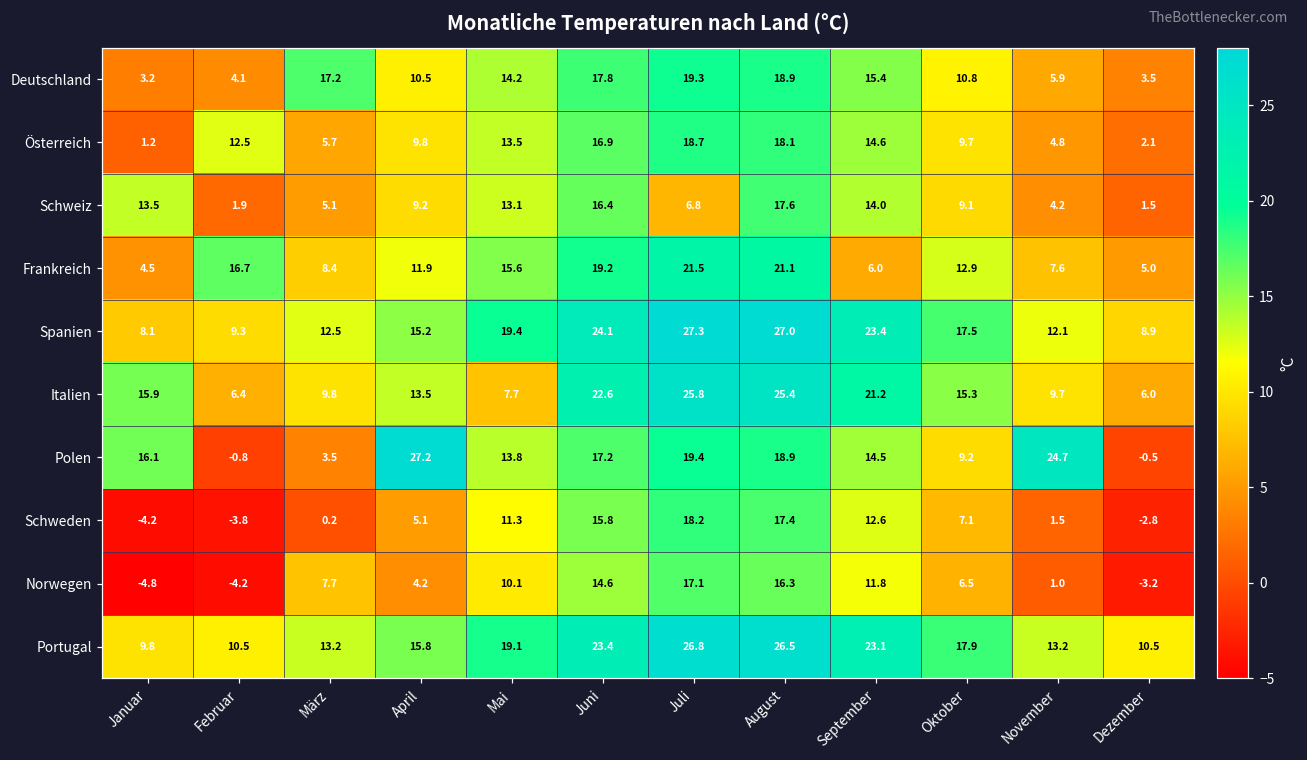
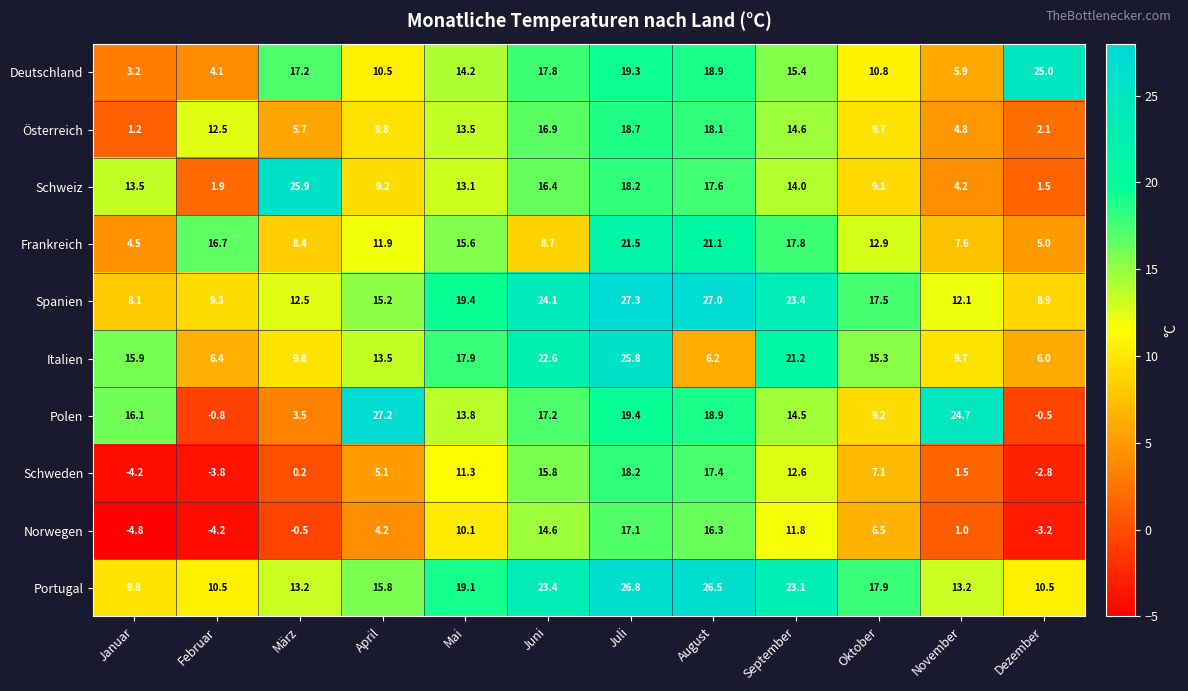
Deutschland, Dezember: 3.5 -> 25.0
Schweiz, März: 5.1 -> 25.9
Schweiz, Juli: 6.8 -> 18.2
Frankreich, Juni: 19.2 -> 8.7
Frankreich, September: 6.0 -> 17.8
Italien, Mai: 7.7 -> 17.9
Italien, August: 25.4 -> 6.2
Norwegen, März: 7.7 -> -0.5
